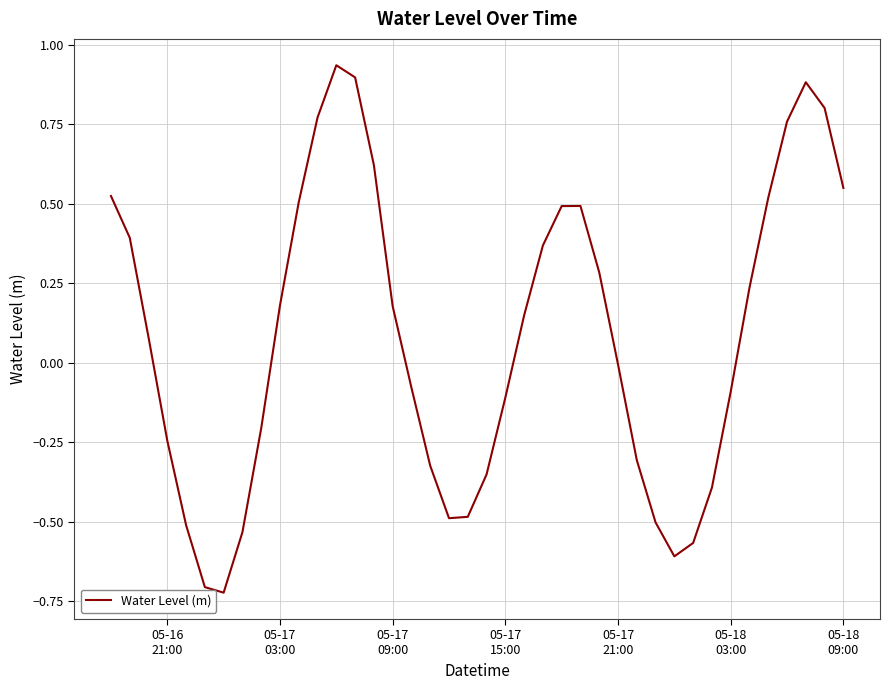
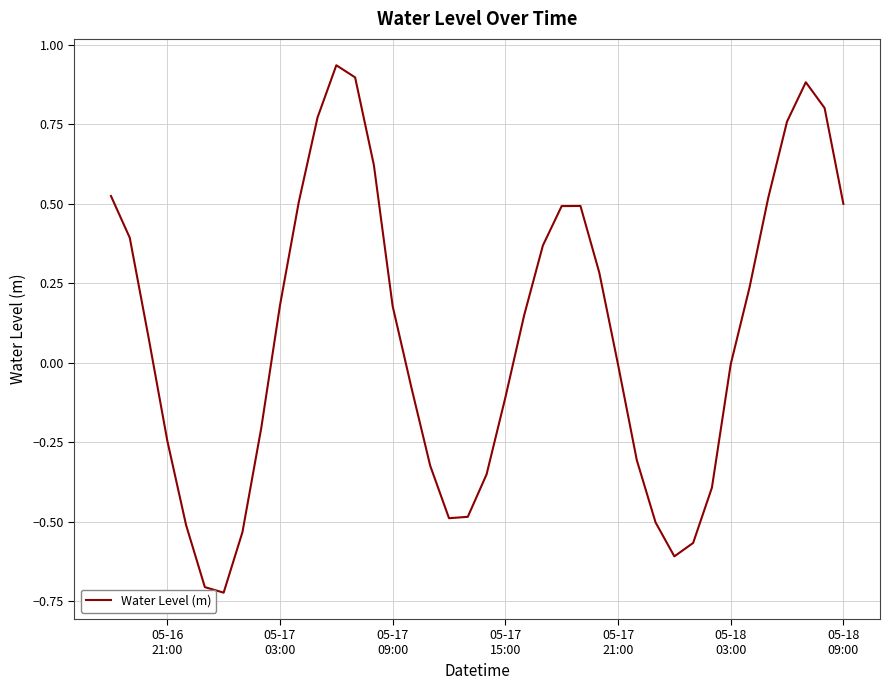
05-18 03:00: -0.09 -> -0.01
05-18 09:00: 0.55 -> 0.50
